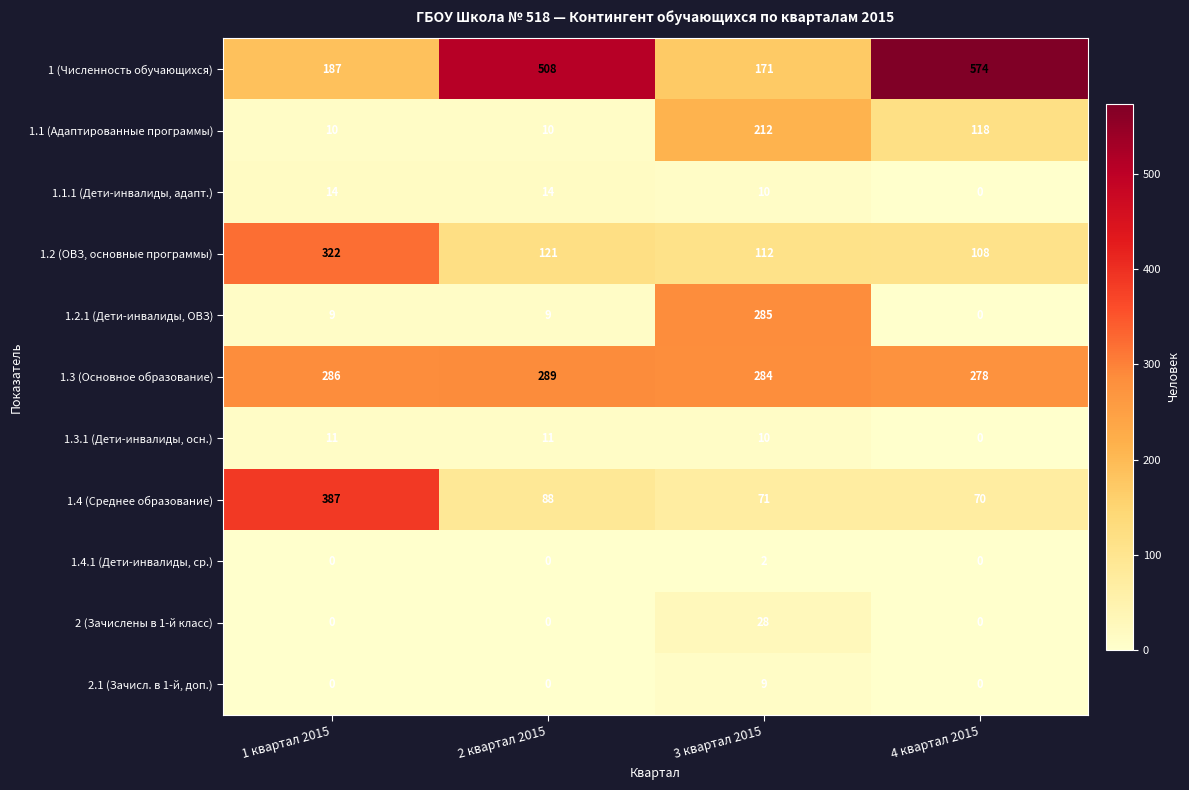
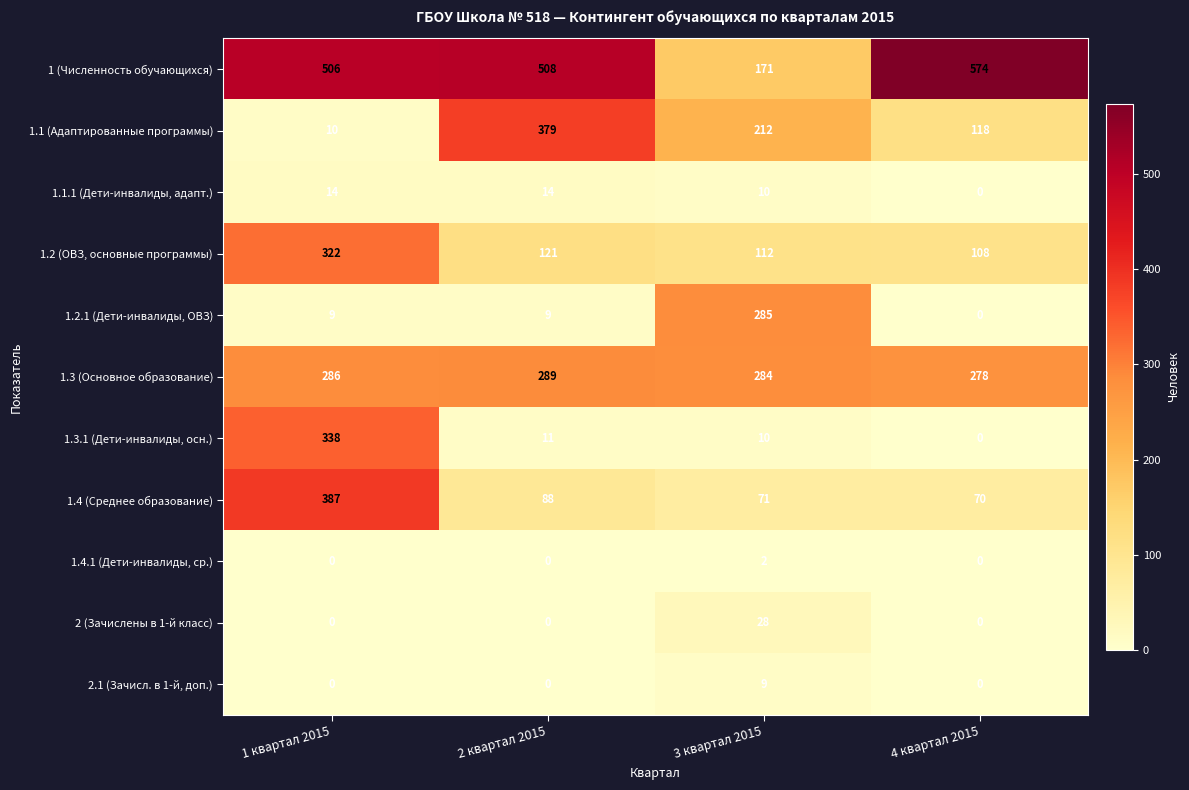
1 (Численность обучающихся), 1 квартал 2015: 187 -> 506
1.1 (Адаптированные программы), 2 квартал 2015: 10 -> 379
1.3.1 (Дети-инвалиды, осн.), 1 квартал 2015: 11 -> 338
